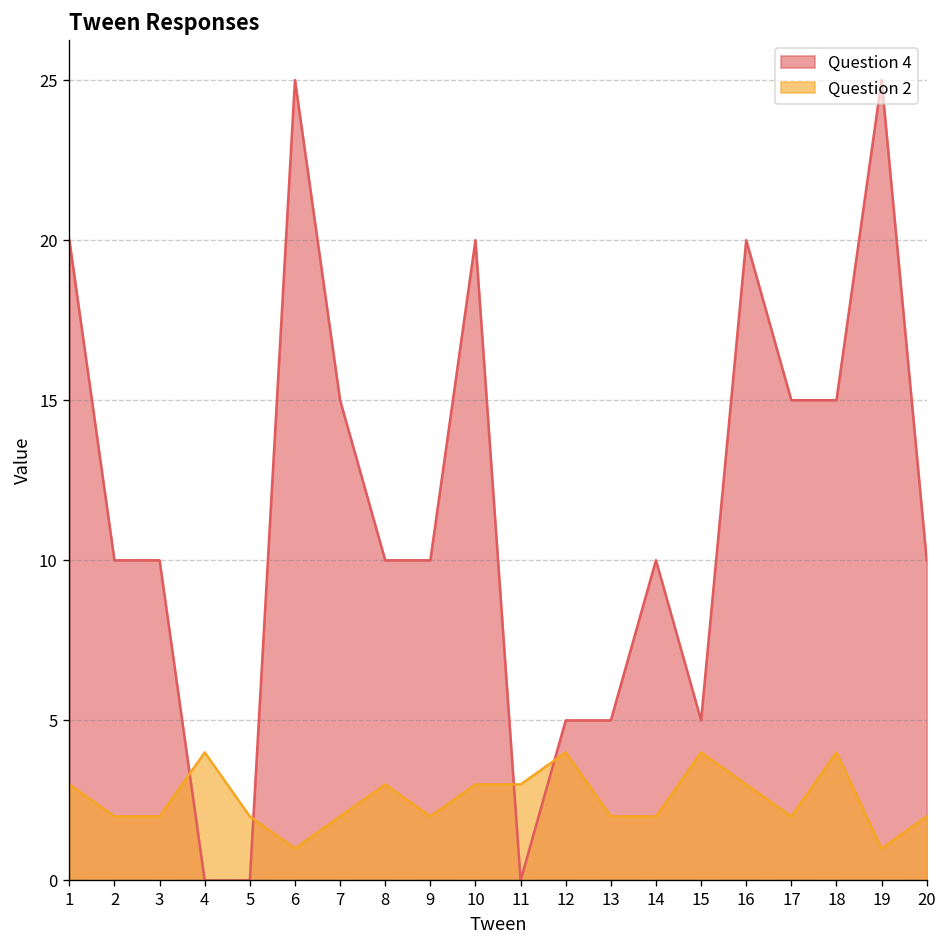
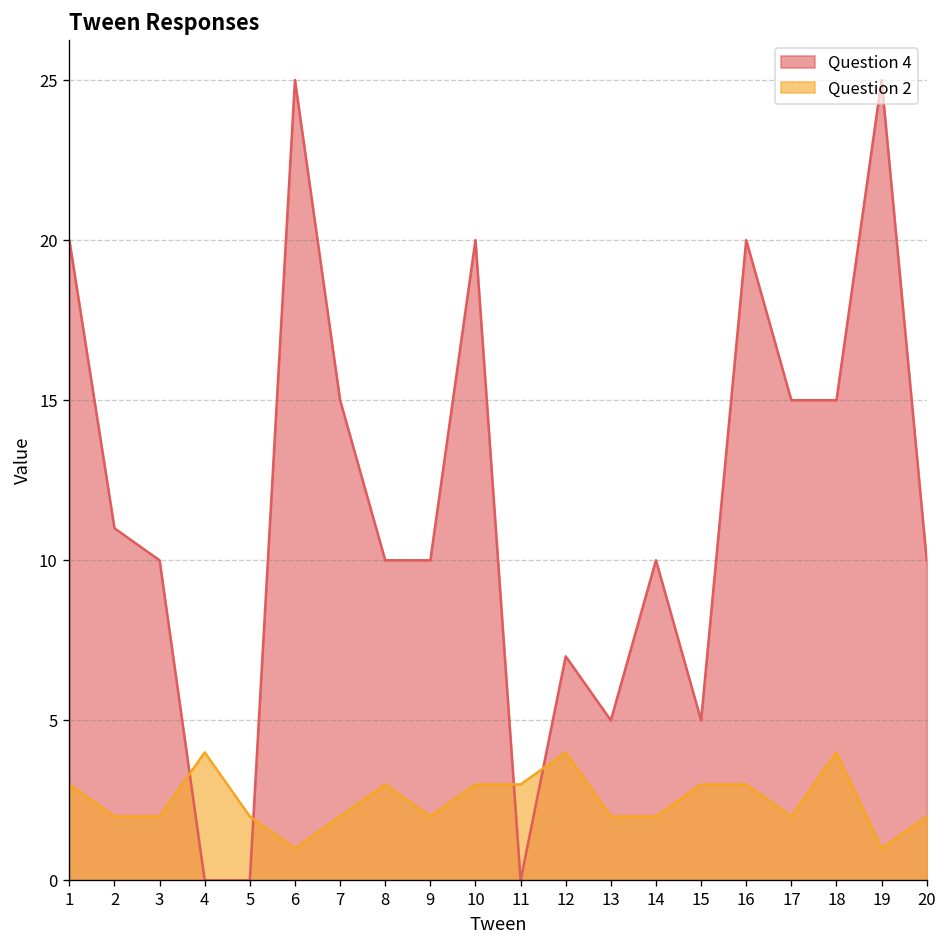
Question 4, 2: 10 -> 11
Question 4, 12: 5 -> 7
Question 2, 15: 4 -> 3
